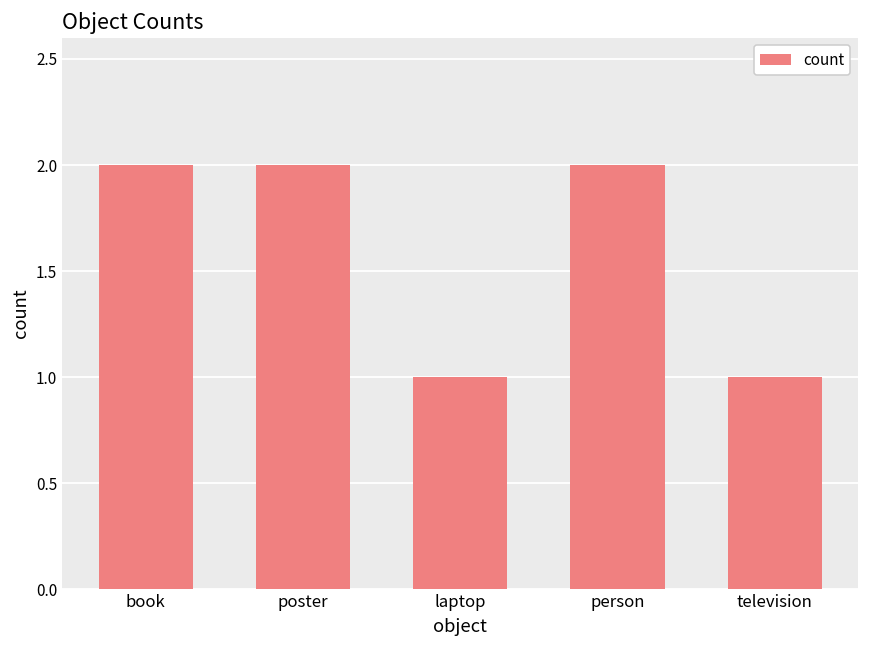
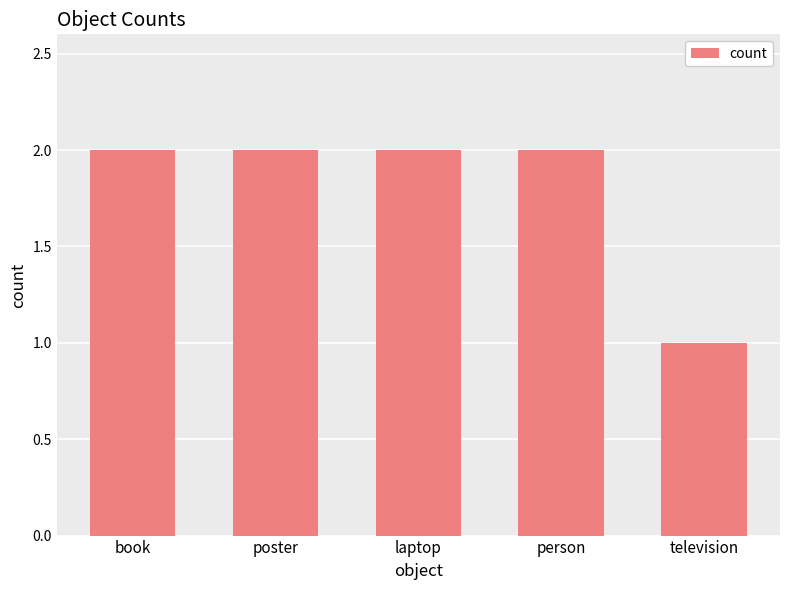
laptop: 1 -> 2
